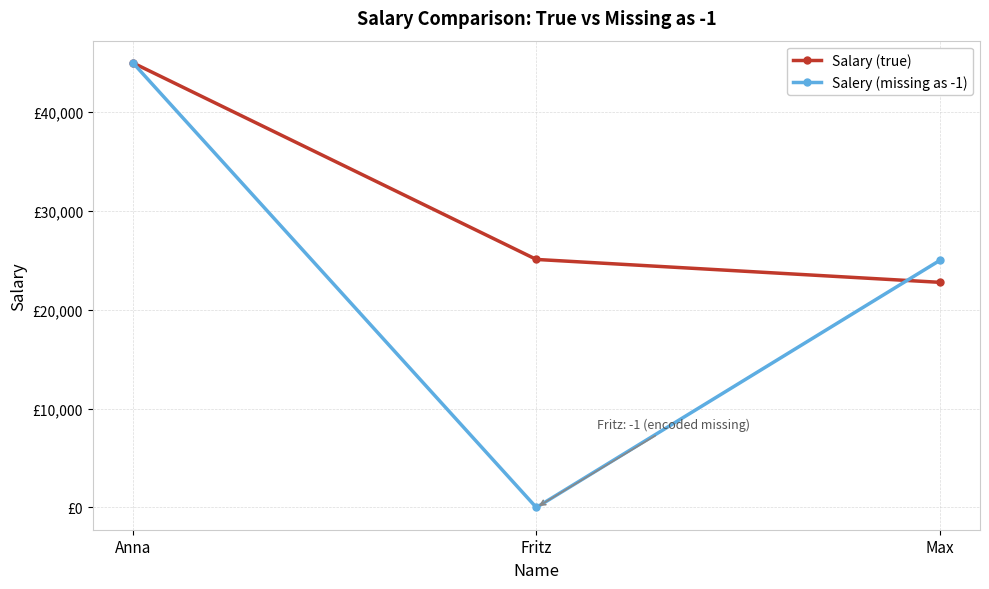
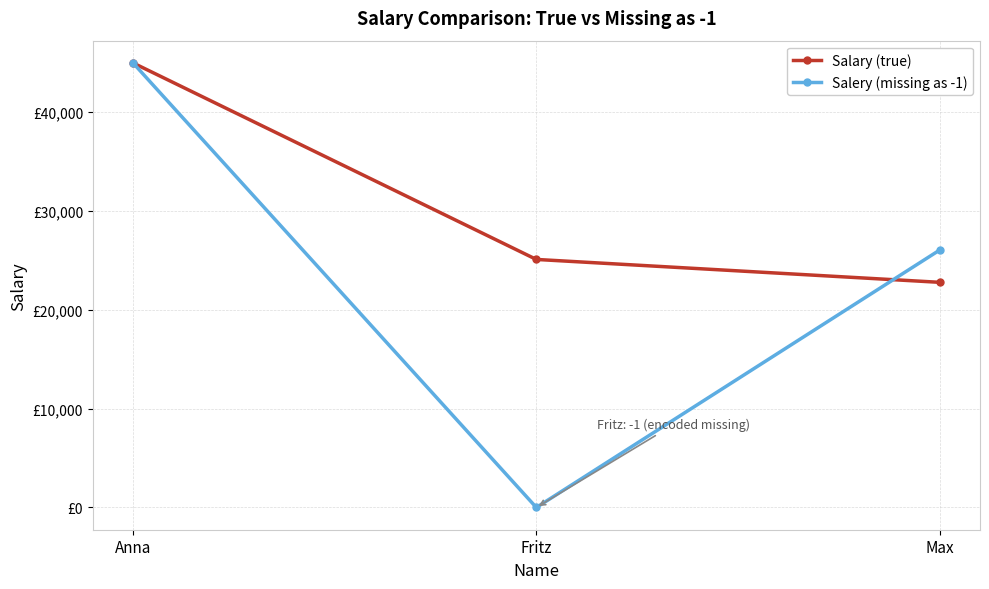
Salery (missing as -1), Max: £25,000 -> £26,000
